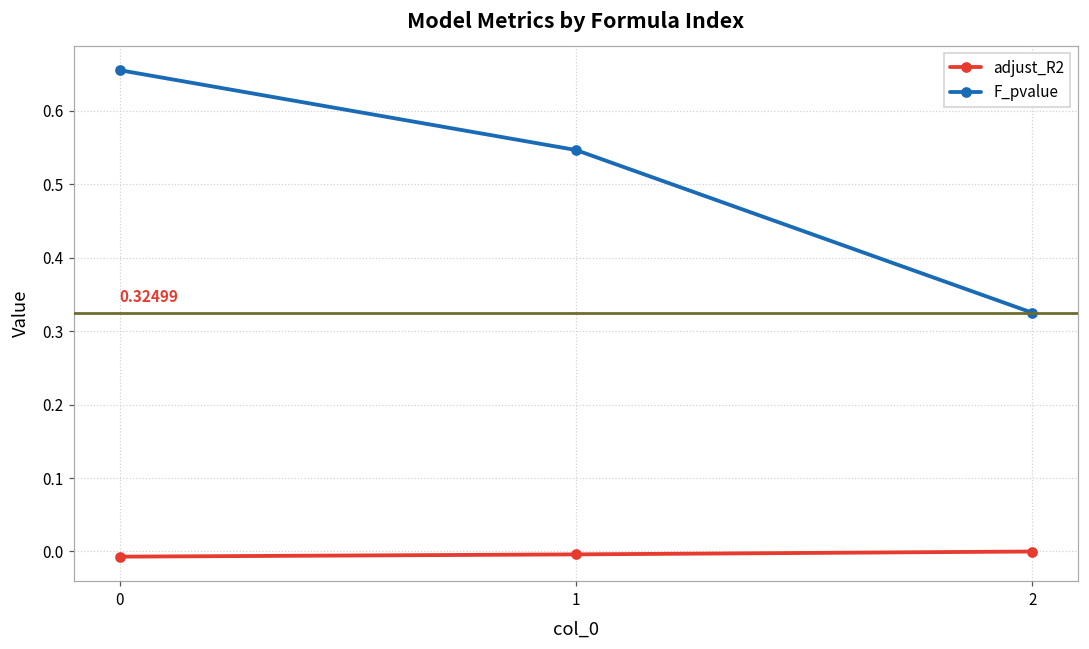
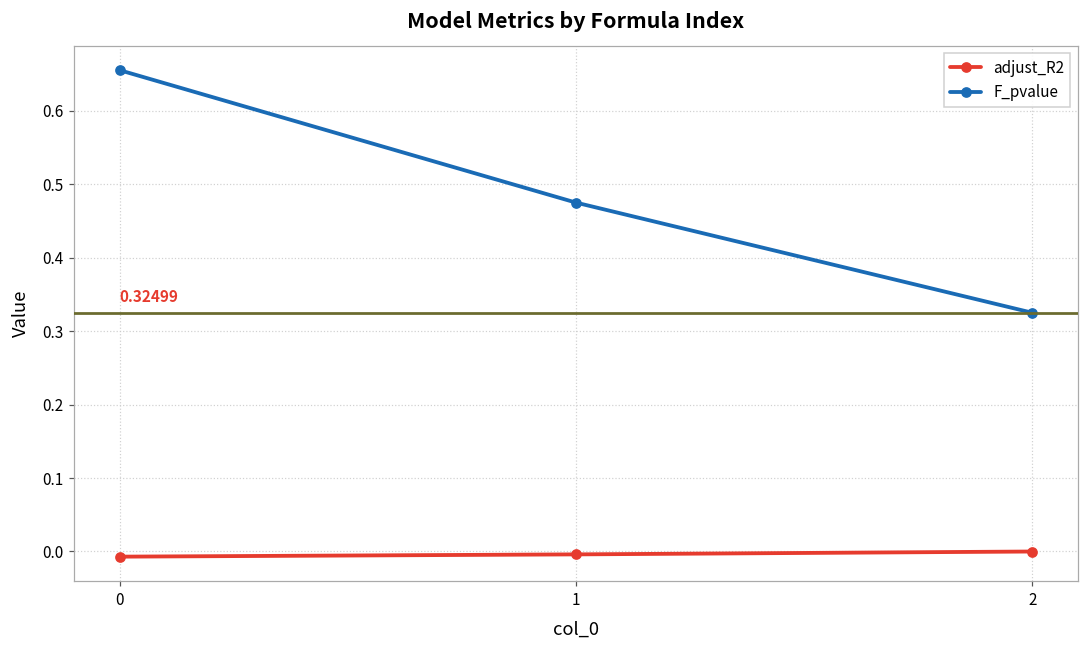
F_pvalue, 1: 0.55 -> 0.48
